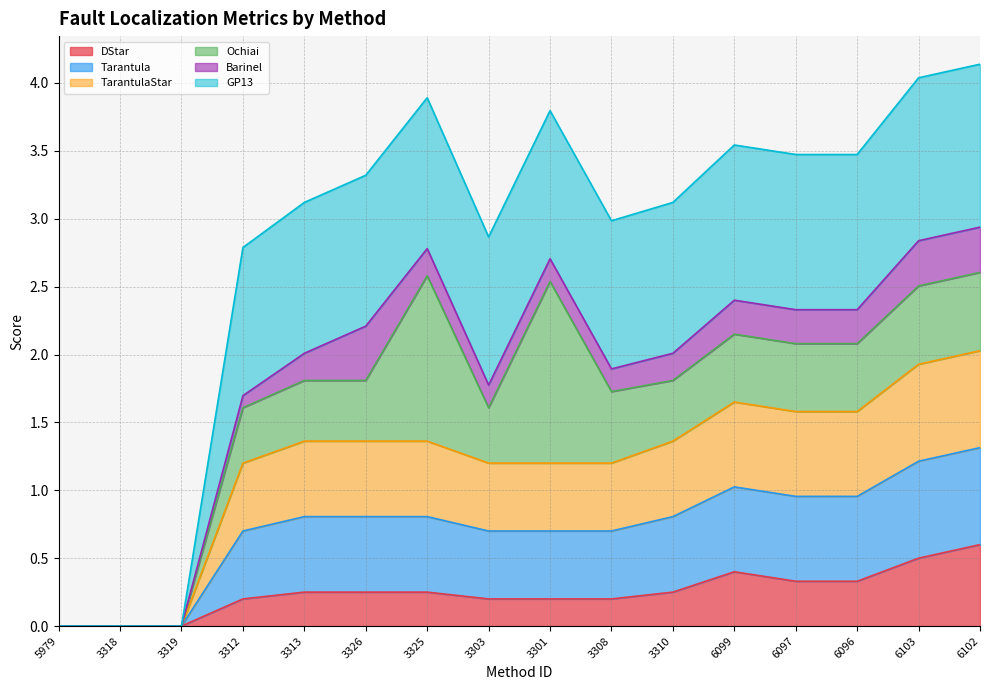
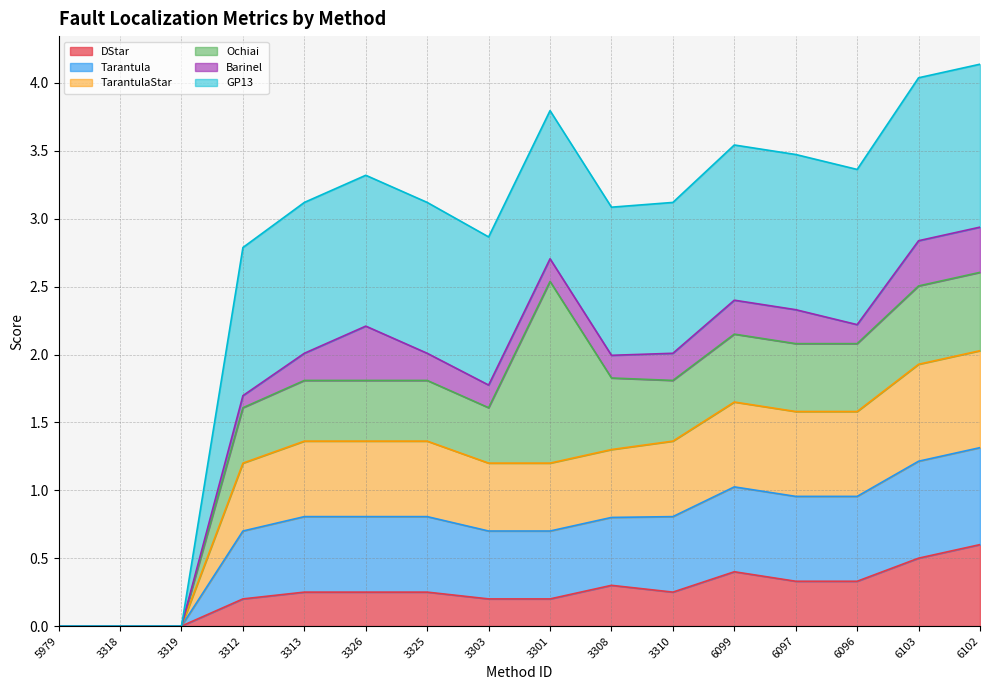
Ochiai, 3325: 1.22 -> 0.45
DStar, 3308: 0.2 -> 0.3
Barinel, 6096: 0.25 -> 0.14
